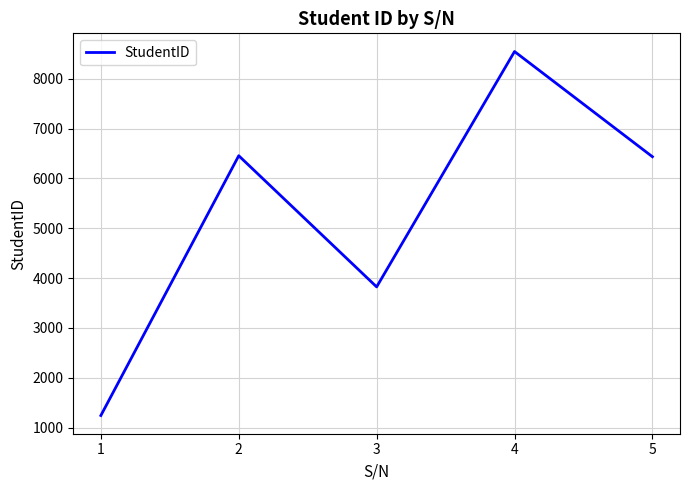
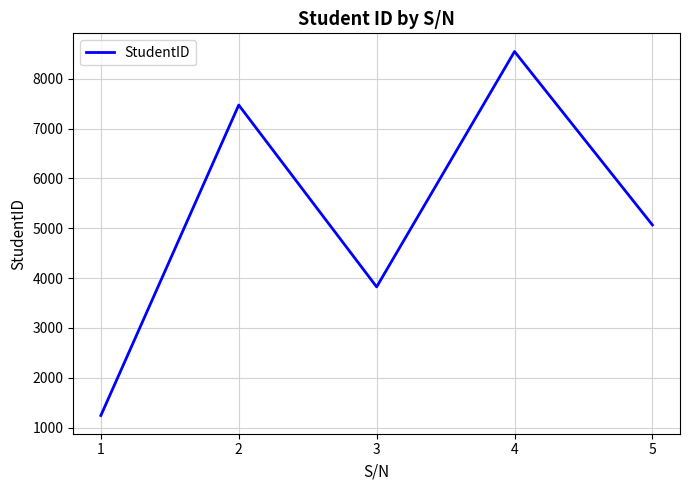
2: 6500 -> 7500
5: 6400 -> 5100
